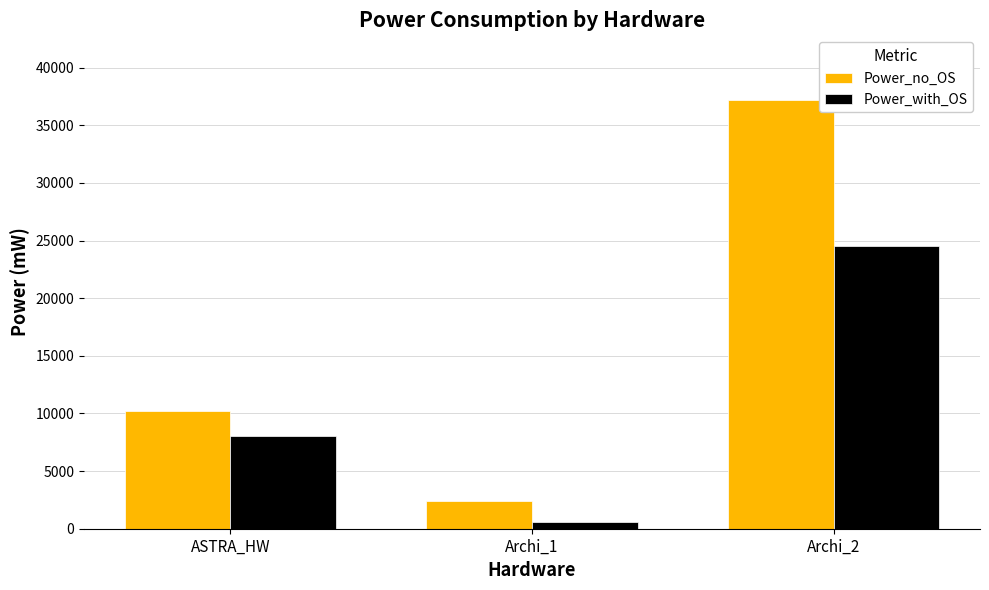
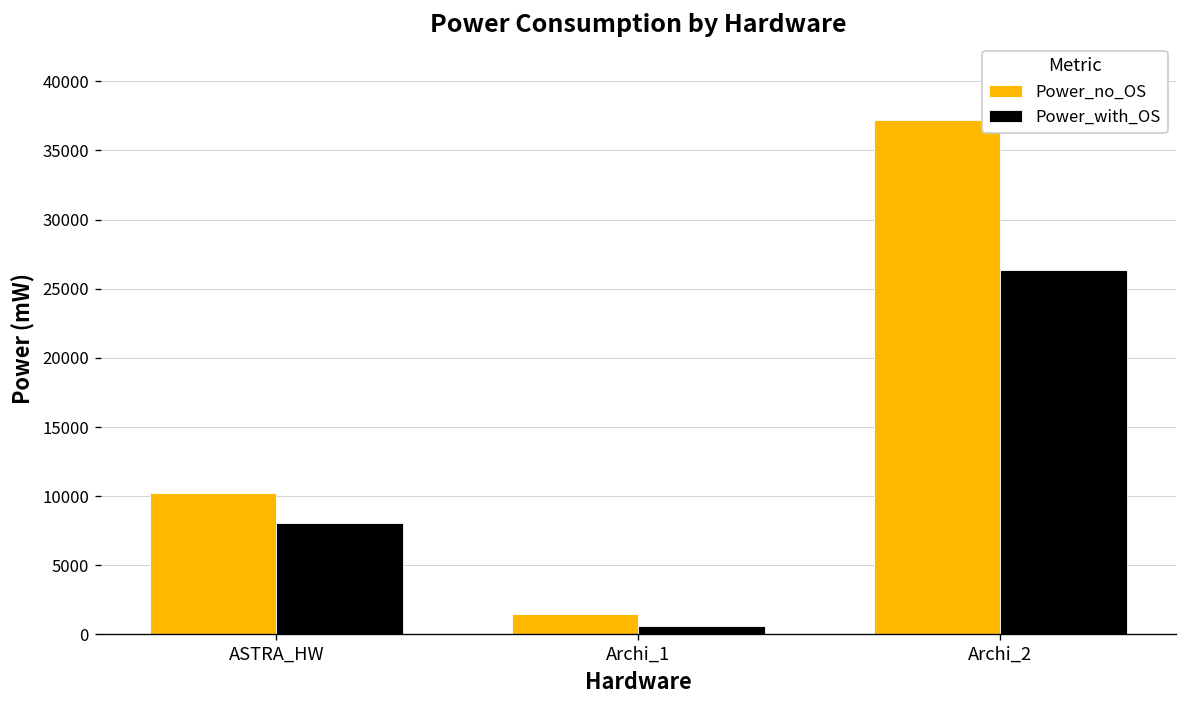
Power_no_OS, Archi_1: 2400 -> 1500
Power_with_OS, Archi_2: 24600 -> 26400
